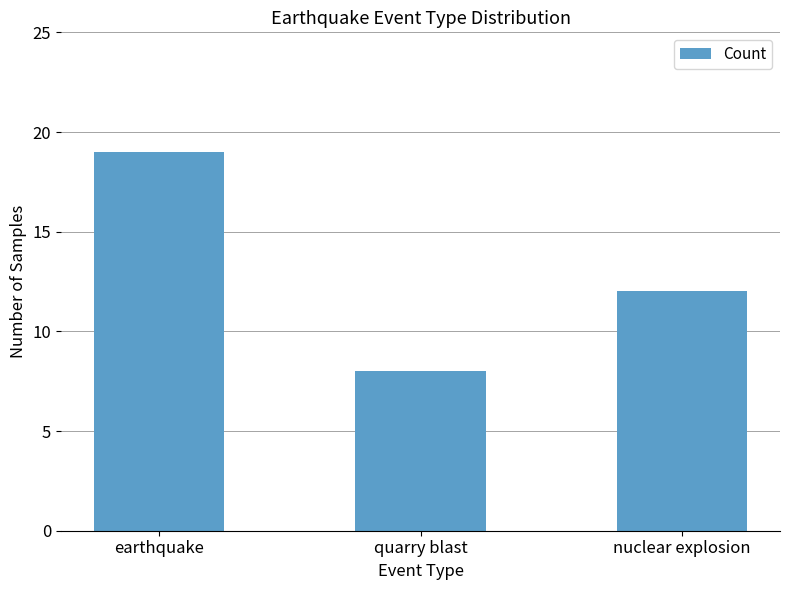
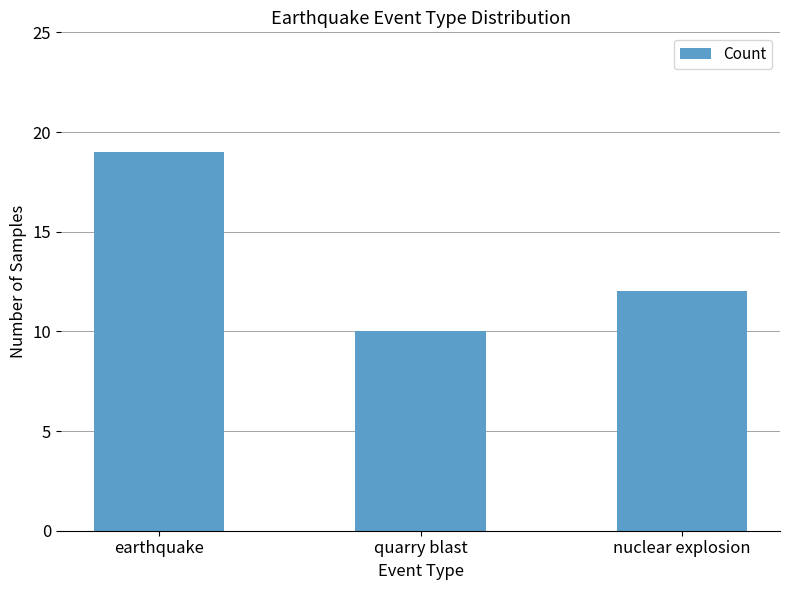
quarry blast: 8 -> 10
